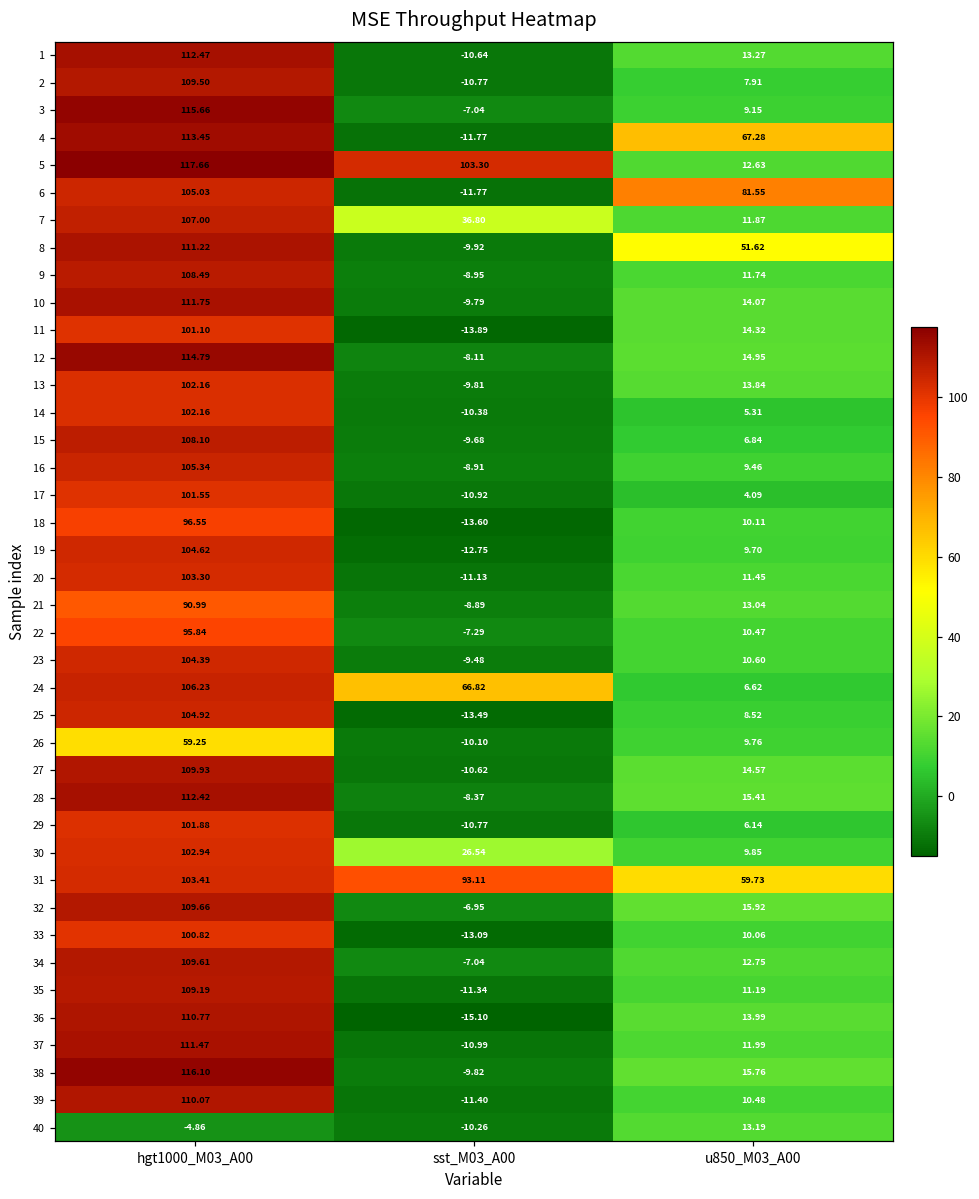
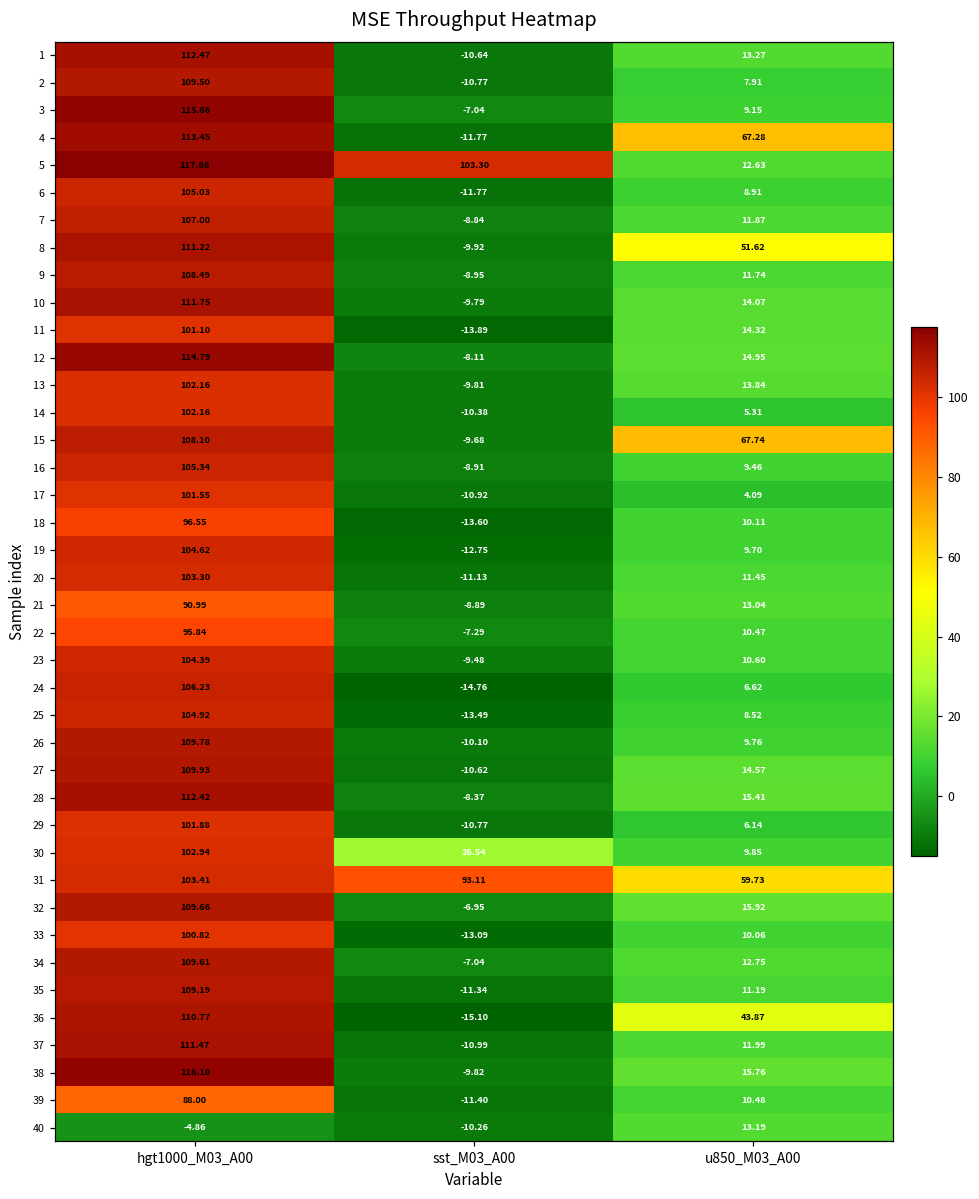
6, u850_M03_A00: 81.55 -> 8.91
7, sst_M03_A00: 36.80 -> -8.84
15, u850_M03_A00: 6.84 -> 67.74
24, sst_M03_A00: 66.82 -> -14.76
26, hgt1000_M03_A00: 59.25 -> 109.78
36, u850_M03_A00: 13.99 -> 43.87
39, hgt1000_M03_A00: 110.07 -> 88.00
